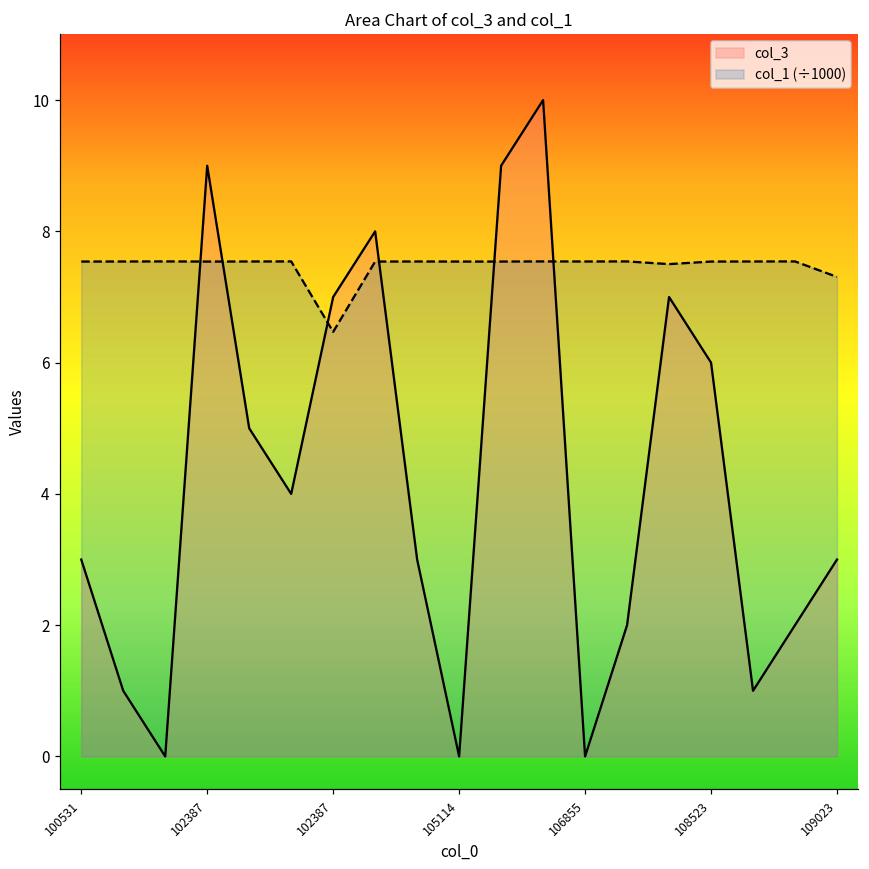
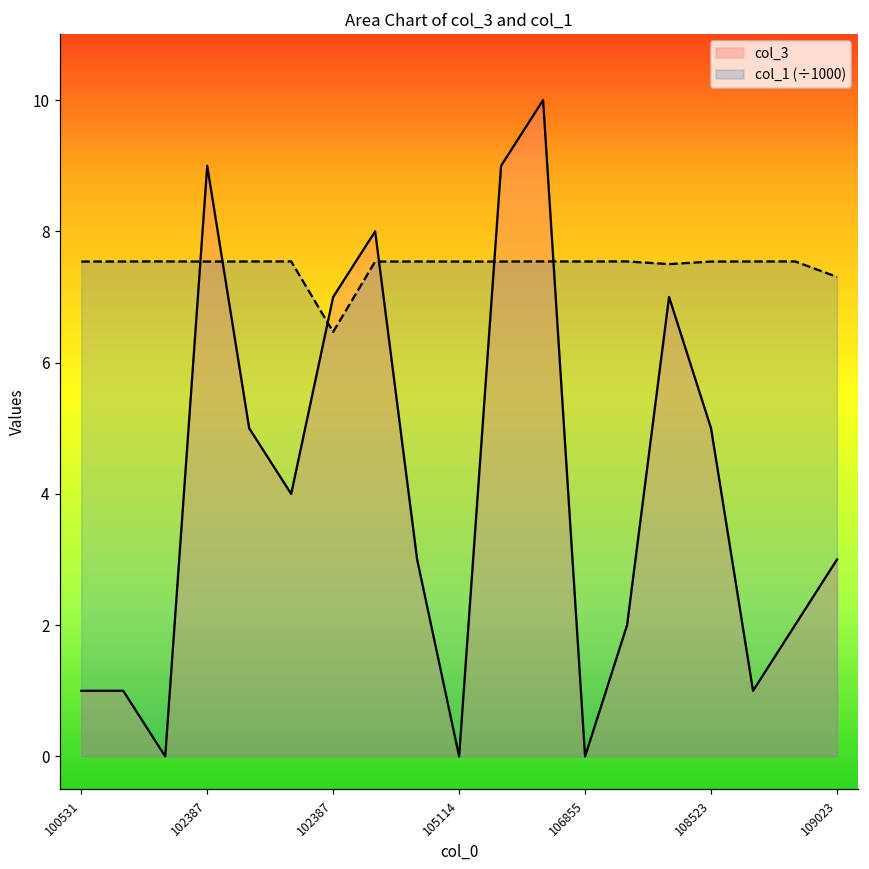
col_3, 100531: 3 -> 1
col_3, 108523: 6 -> 5
